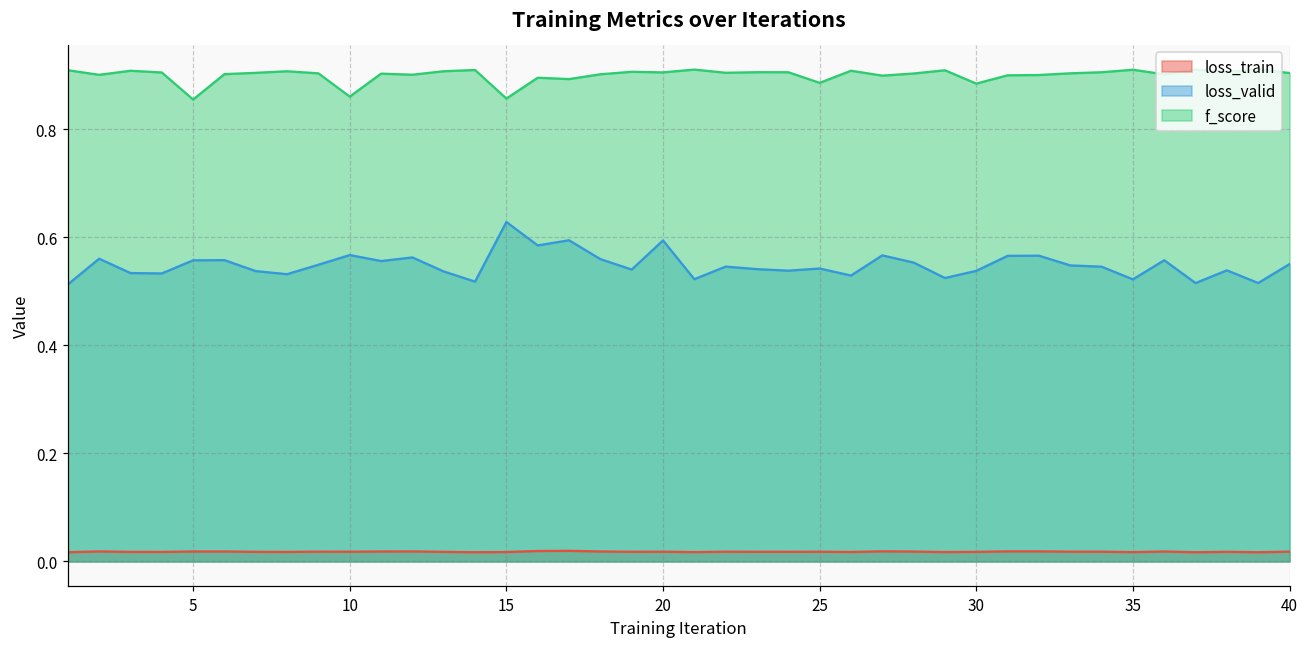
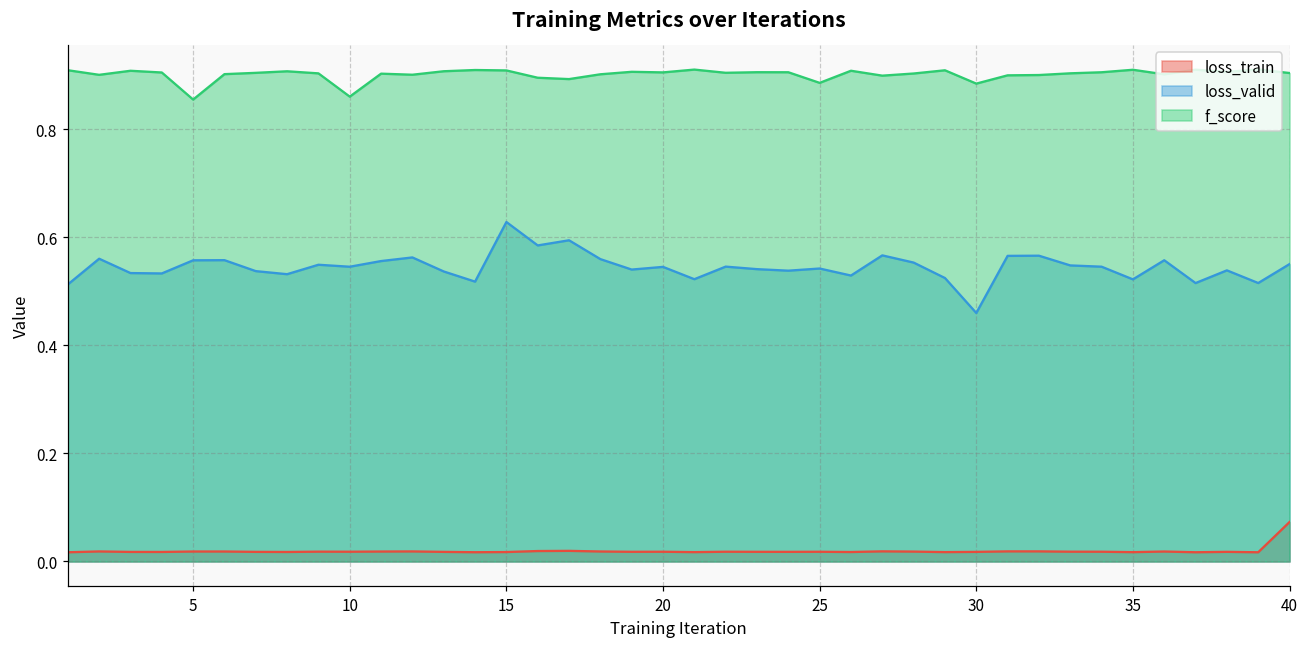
loss_valid, 10: 0.57 -> 0.55
f_score, 15: 0.86 -> 0.91
loss_valid, 20: 0.59 -> 0.55
loss_valid, 30: 0.54 -> 0.46
loss_train, 40: 0.02 -> 0.07
